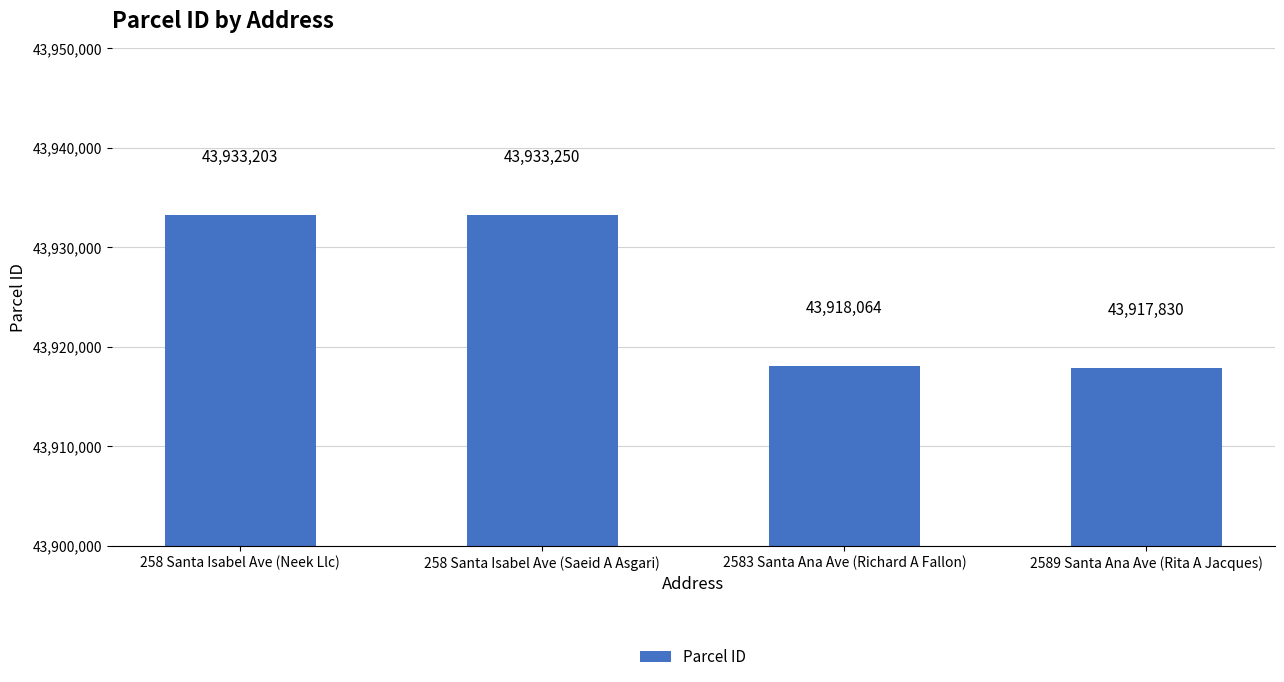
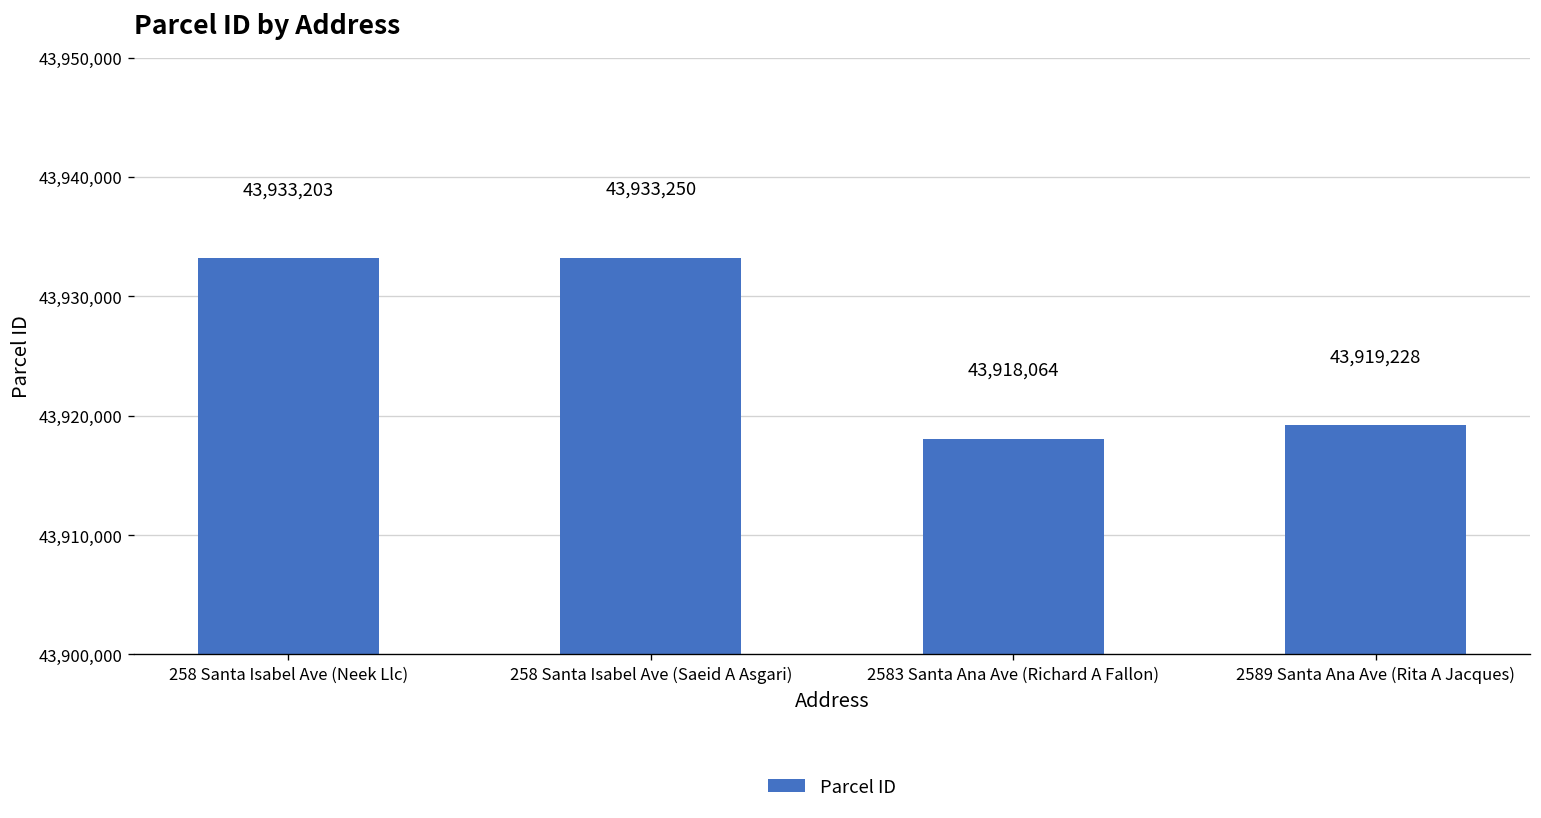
2589 Santa Ana Ave (Rita A Jacques): 43,917,830 -> 43,919,228
